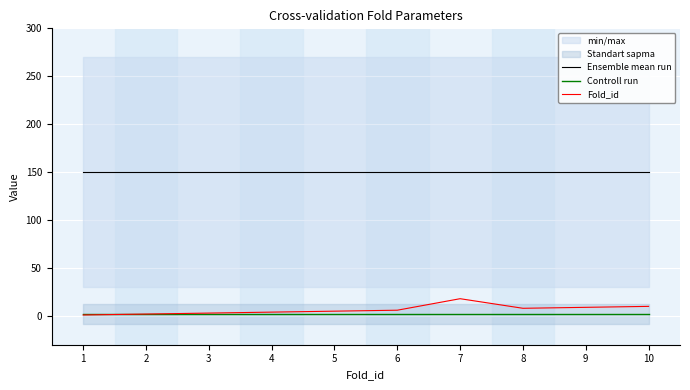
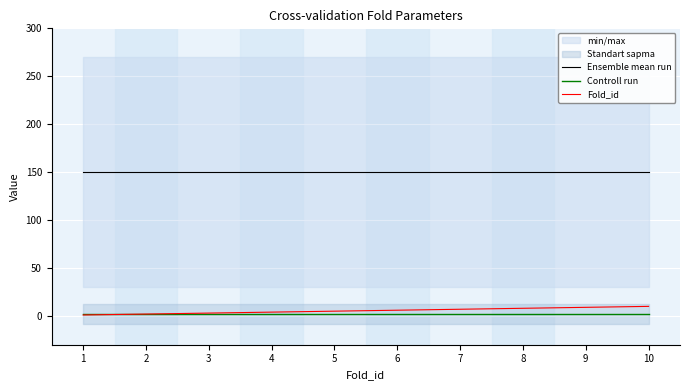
Fold_id, 7: 20 -> 10
